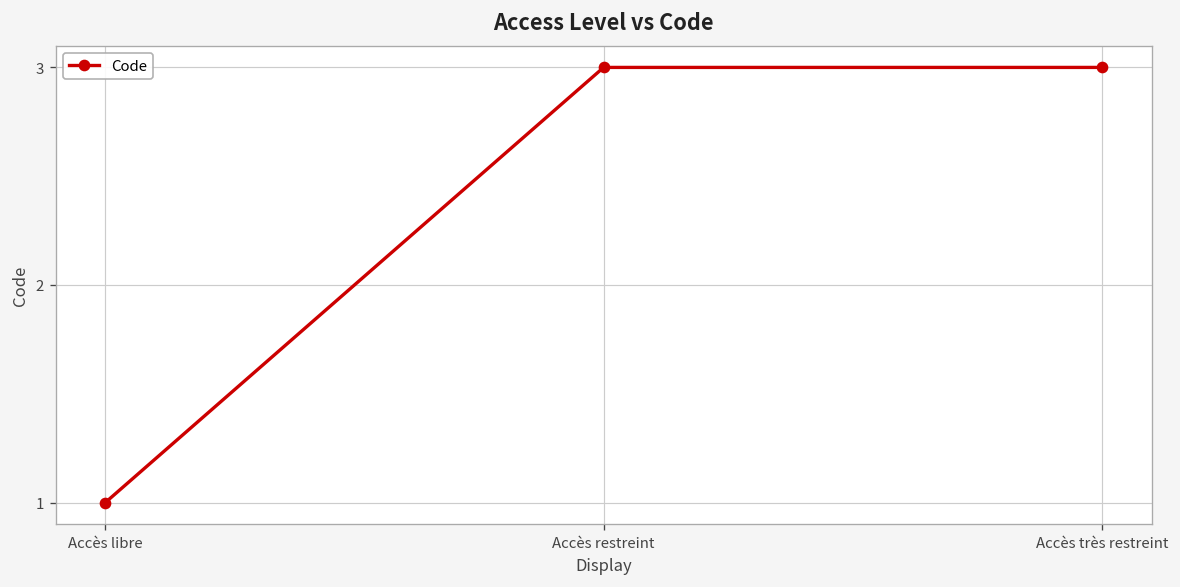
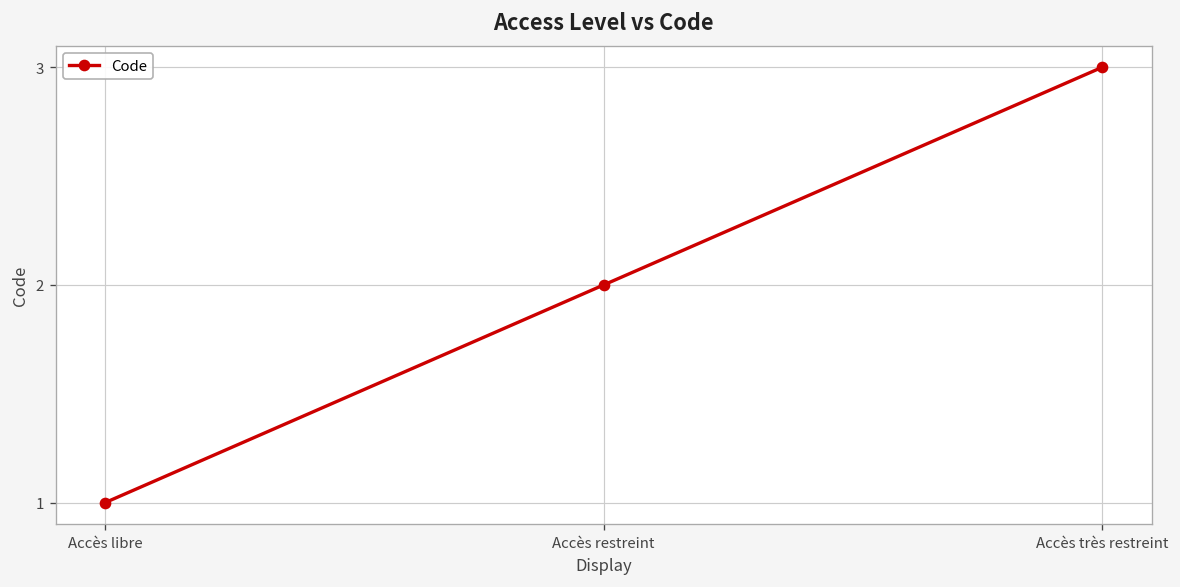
Accès restreint: 3 -> 2
